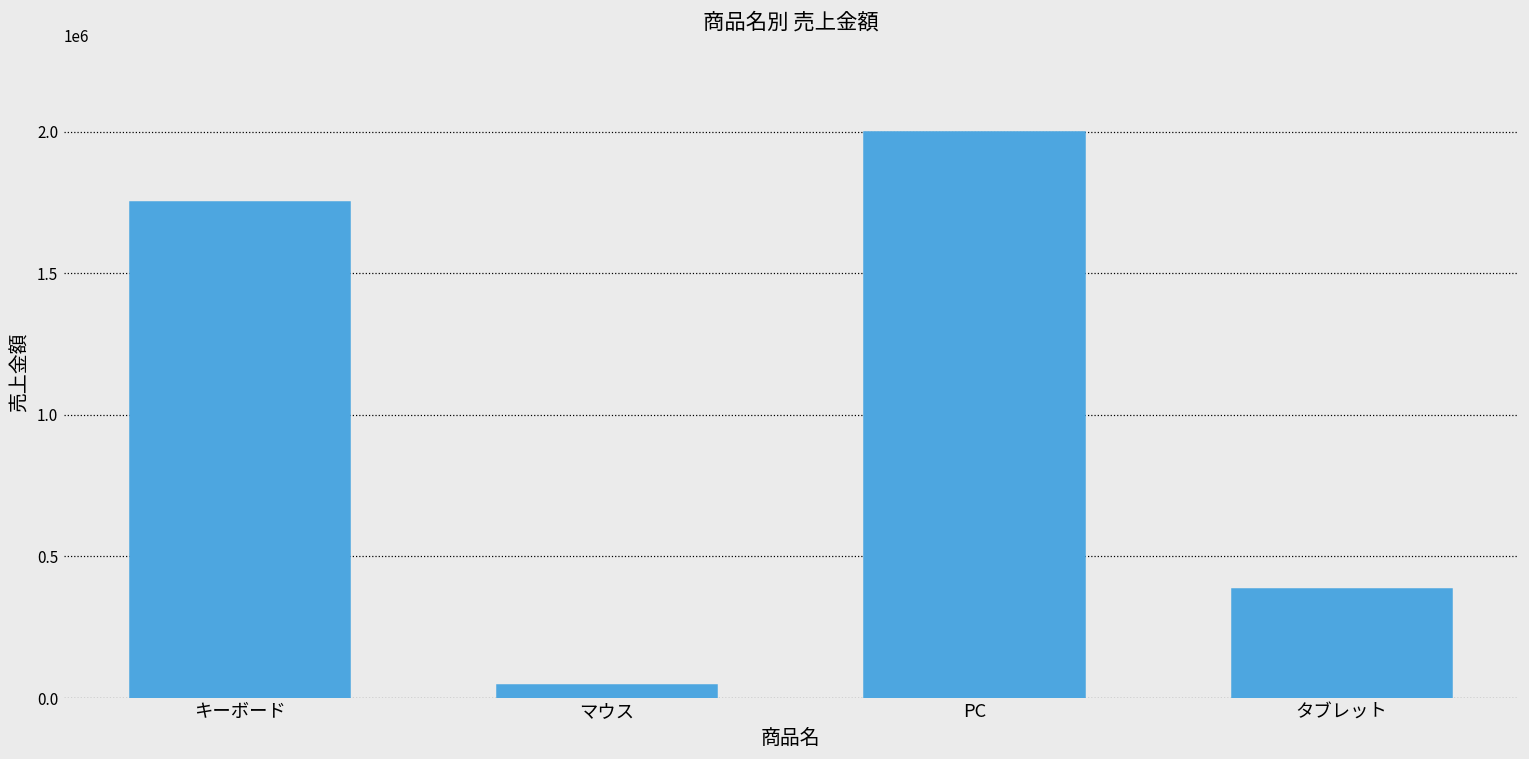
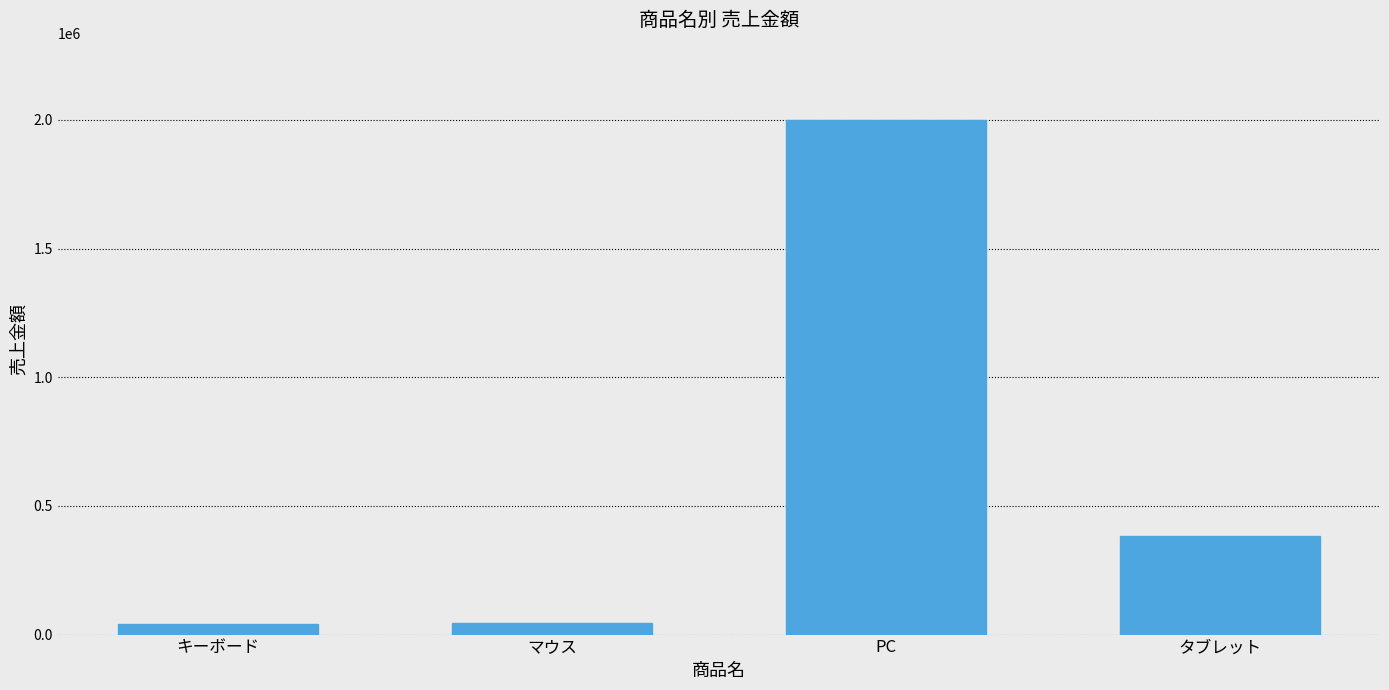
キーボード: 1750000 -> 40000
